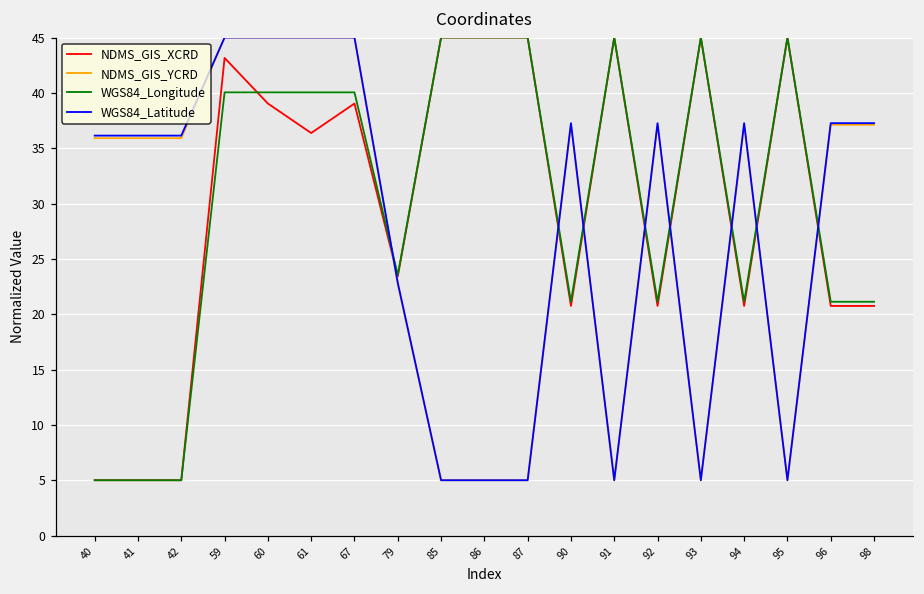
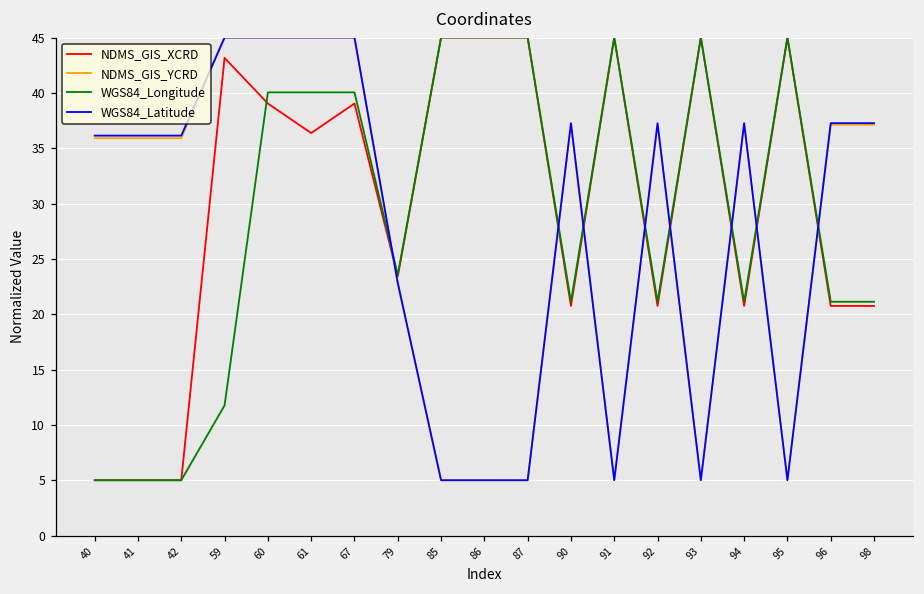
WGS84_Longitude, 59: 40.0 -> 11.8
